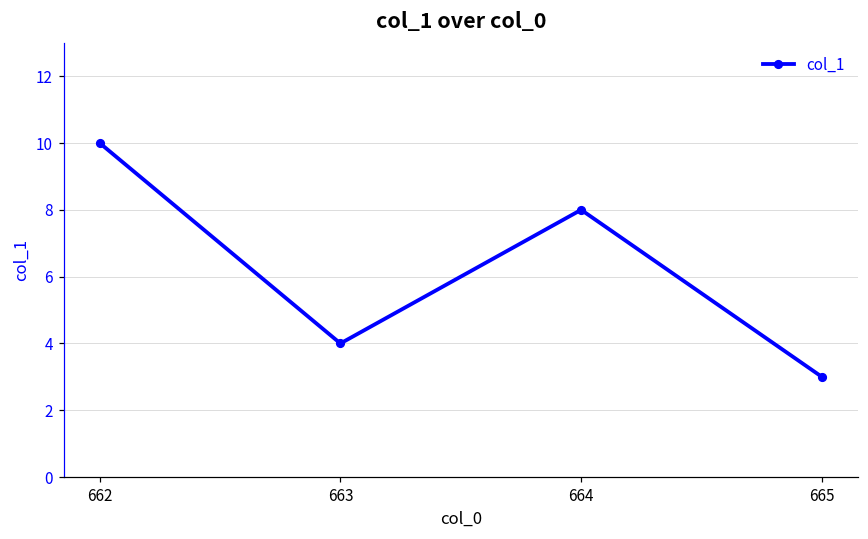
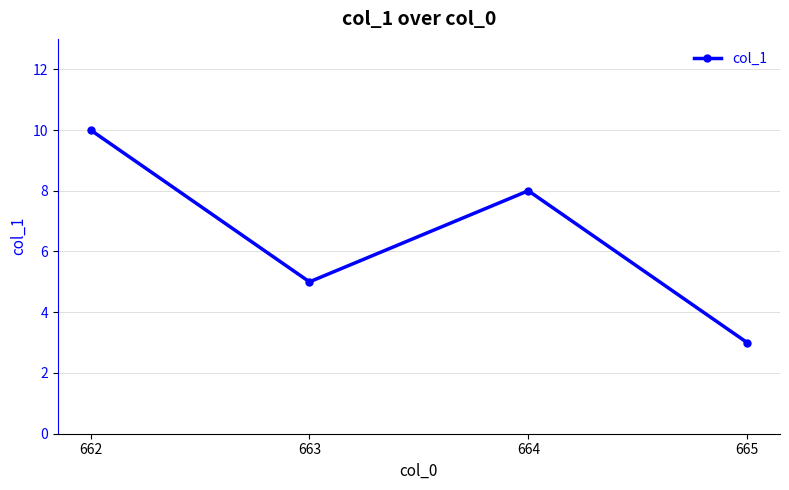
663: 4 -> 5
